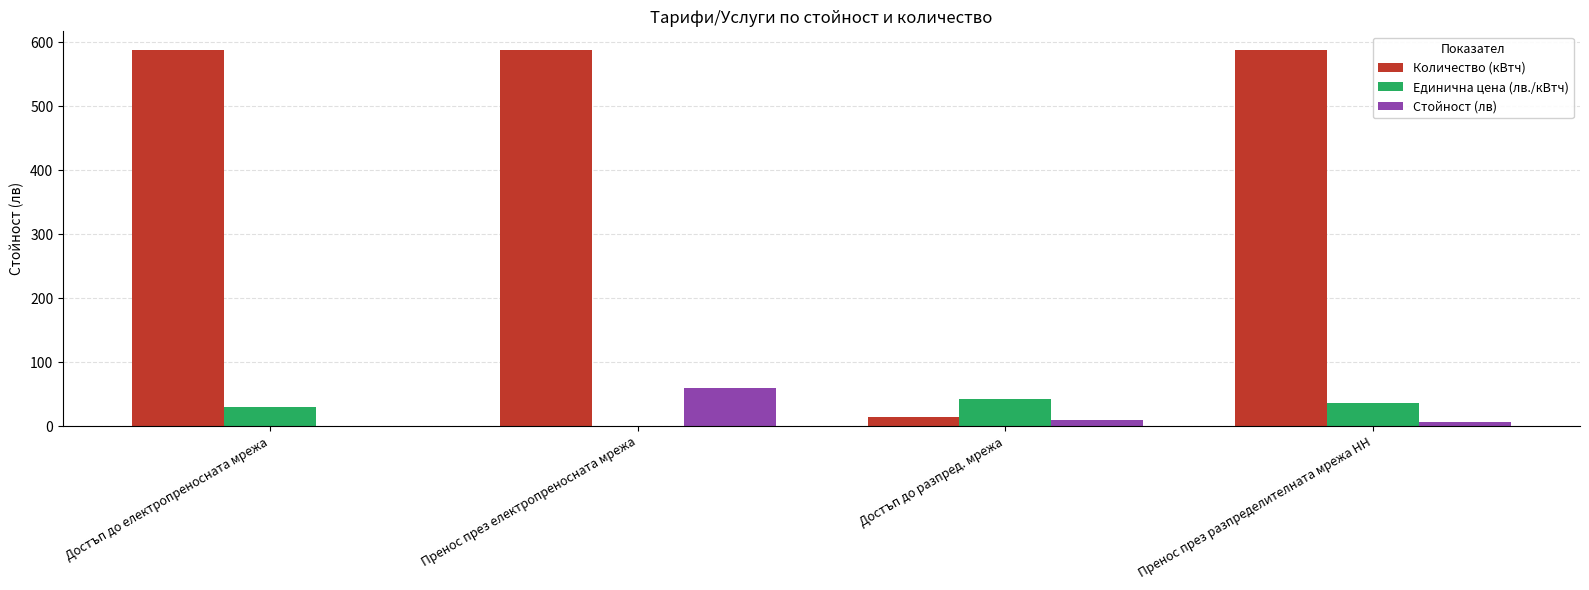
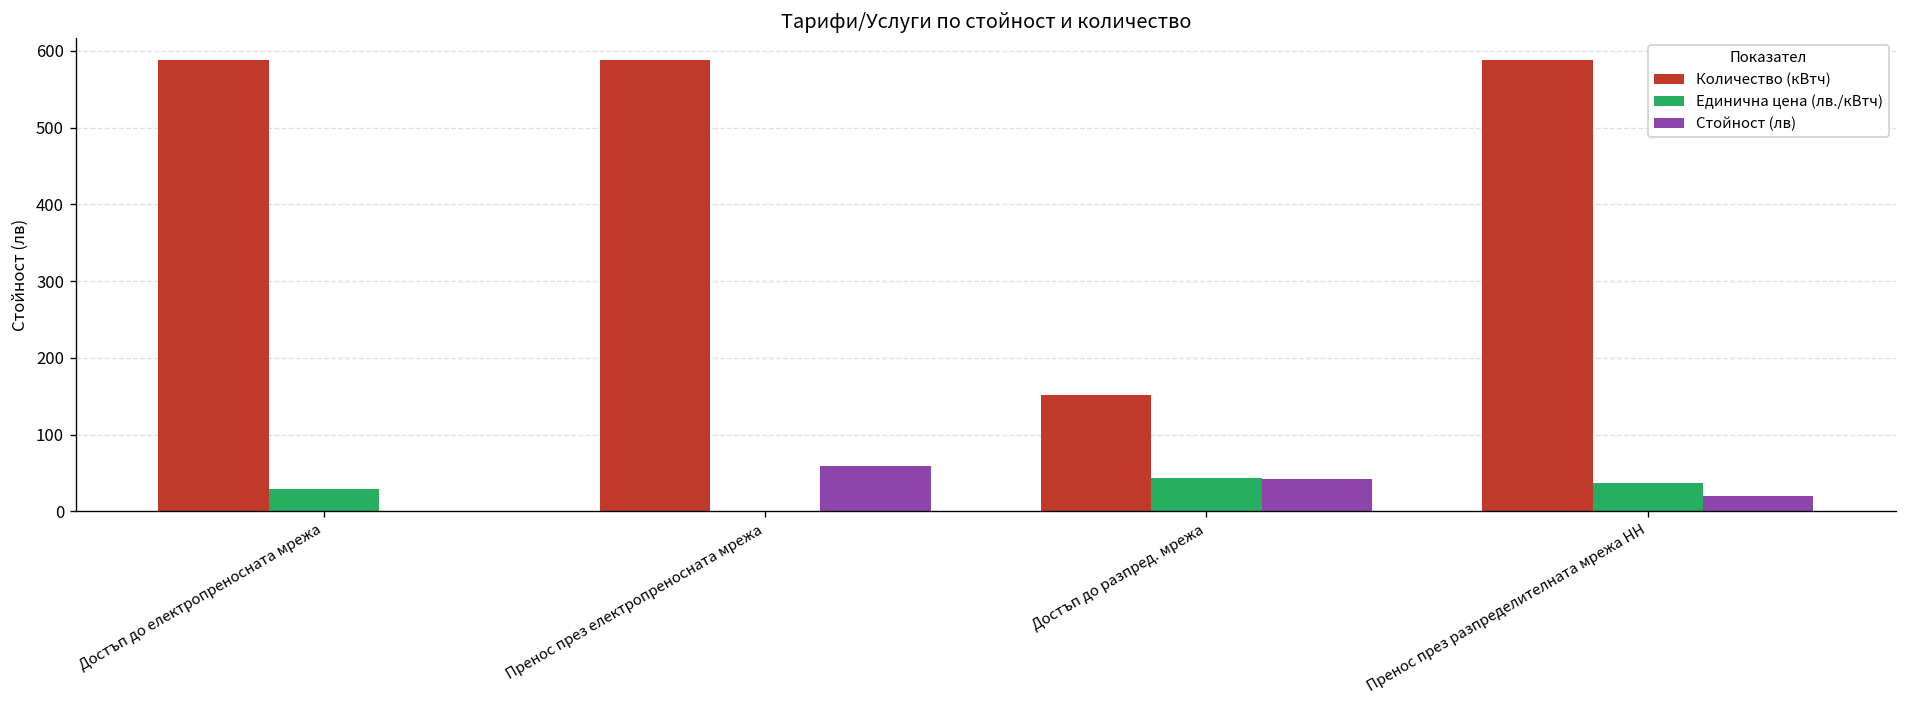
Количество (кВтч), Достъп до разпред. мрежа: 20 -> 150
Стойност (лв), Достъп до разпред. мрежа: 10 -> 40
Стойност (лв), Пренос през разпределителната мрежа НН: 10 -> 20
